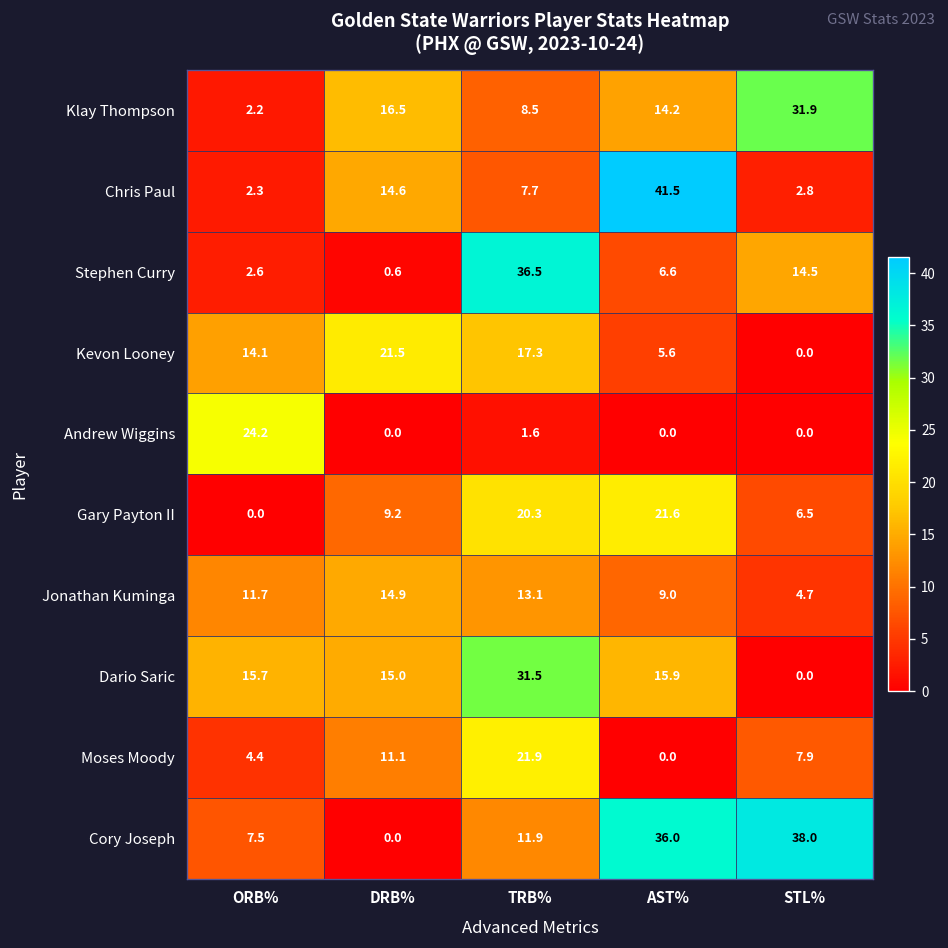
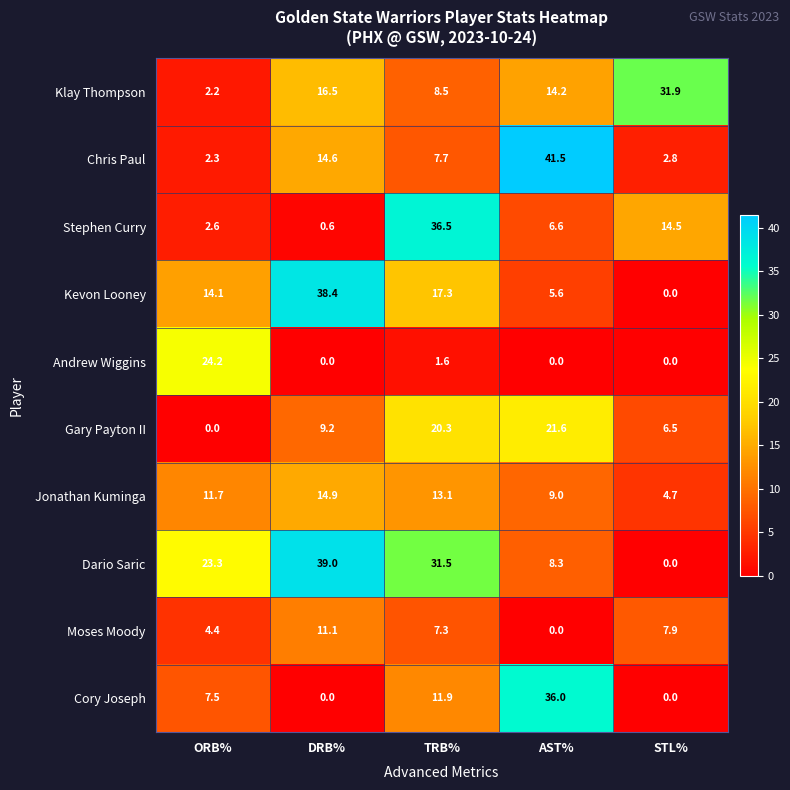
Kevon Looney, DRB%: 21.5 -> 38.4
Dario Saric, ORB%: 15.7 -> 23.3
Dario Saric, DRB%: 15.0 -> 39.0
Dario Saric, AST%: 15.9 -> 8.3
Moses Moody, TRB%: 21.9 -> 7.3
Cory Joseph, STL%: 38.0 -> 0.0
